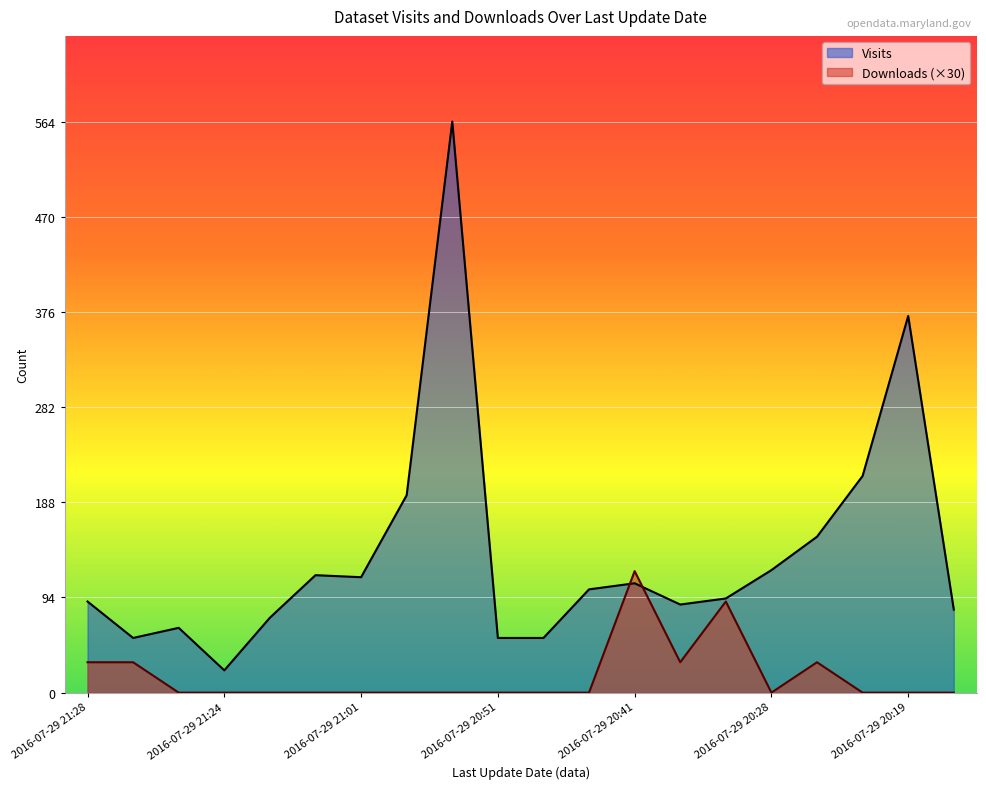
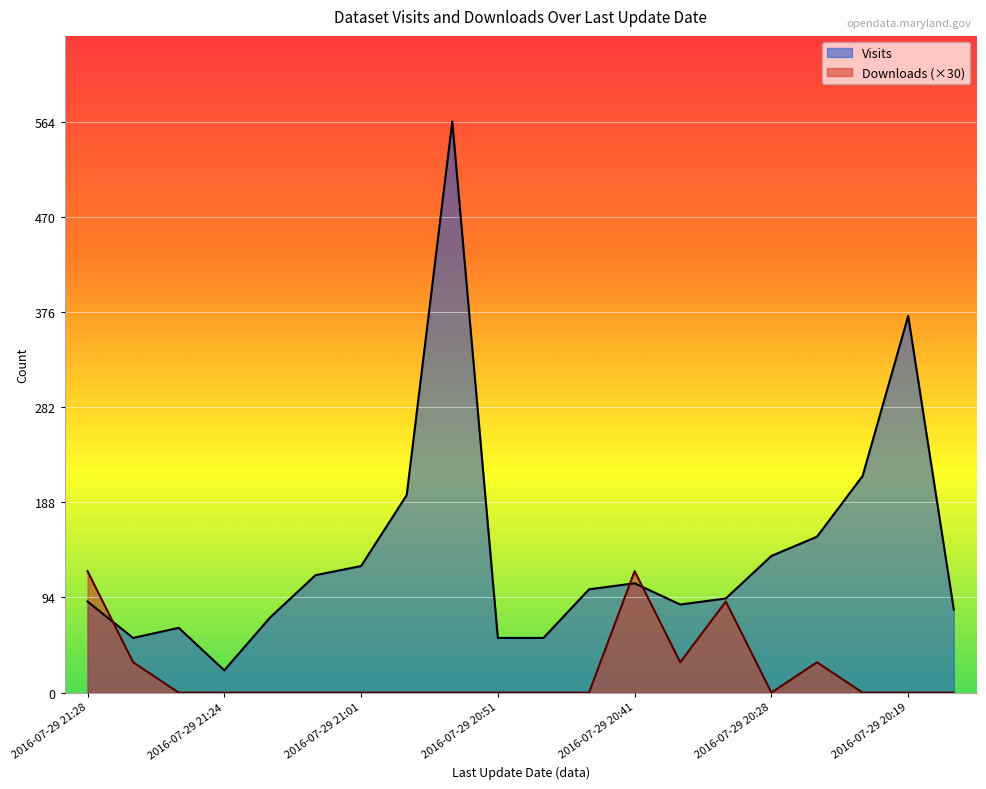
Downloads (×30), 2016-07-29 21:28: 30 -> 120
Visits, 2016-07-29 21:01: 114 -> 125
Visits, 2016-07-29 20:28: 121 -> 135
